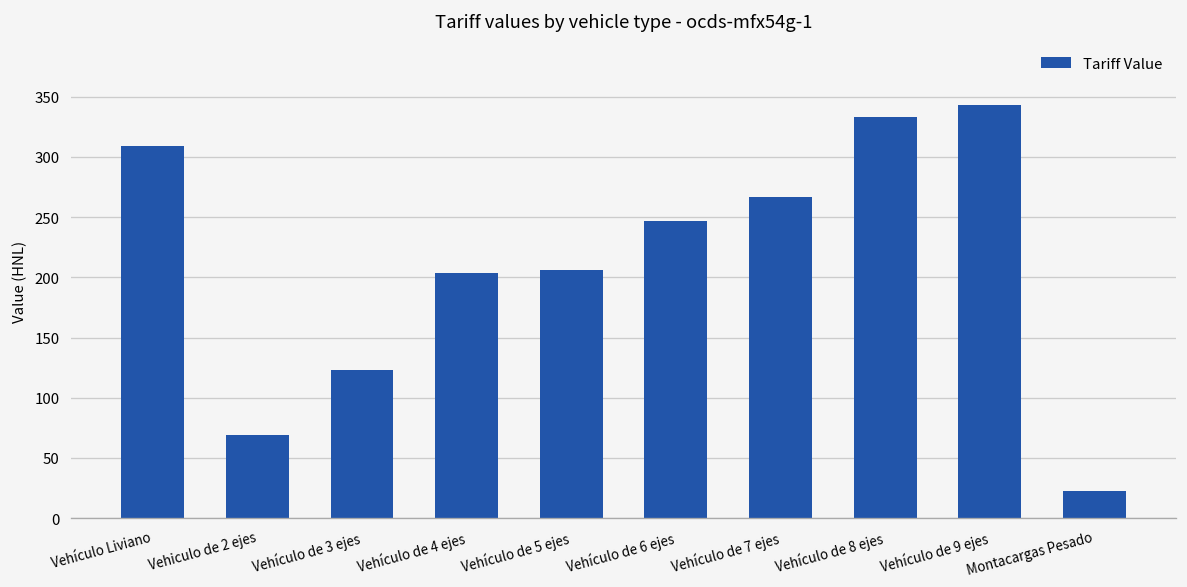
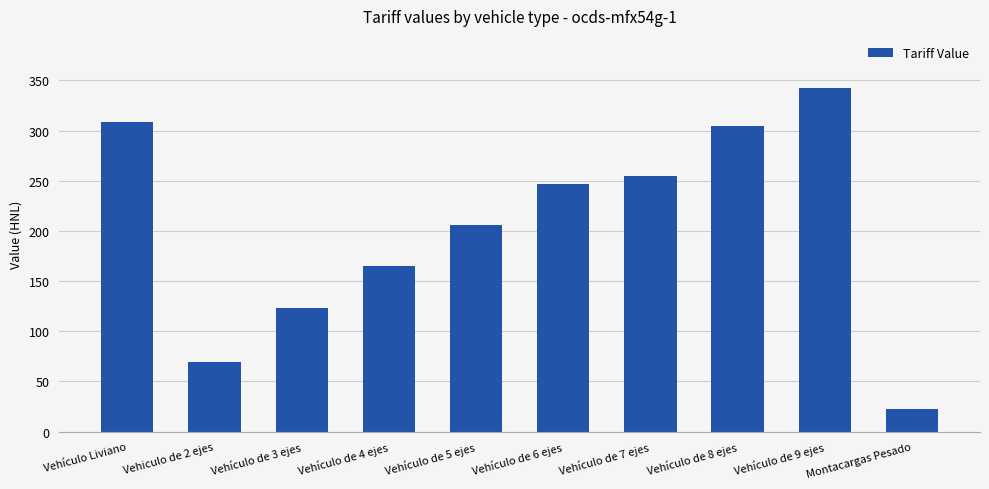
Vehículo de 4 ejes: 204 -> 165
Vehículo de 7 ejes: 267 -> 255
Vehículo de 8 ejes: 333 -> 305
